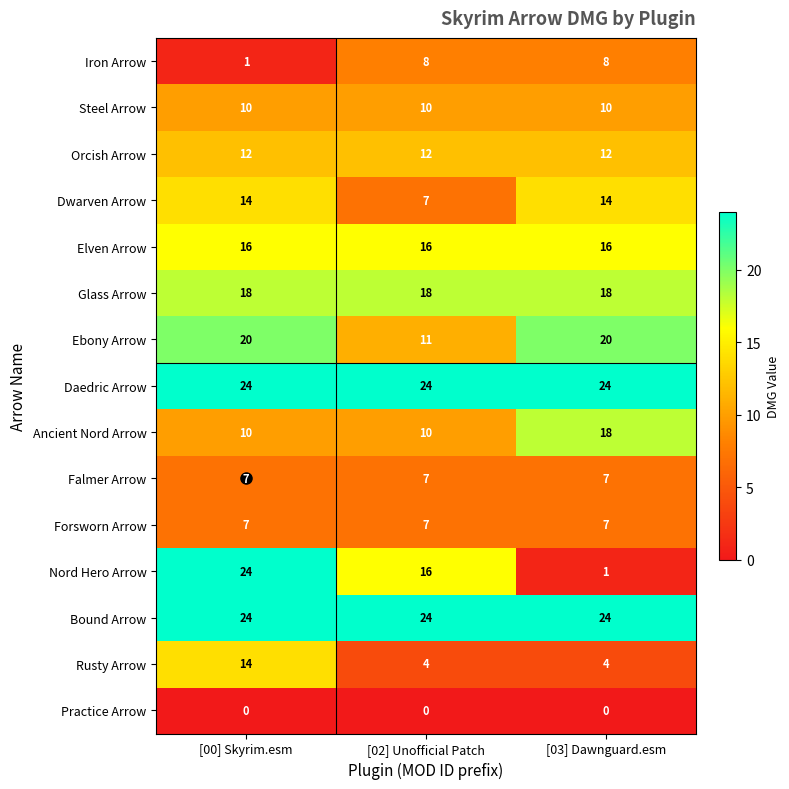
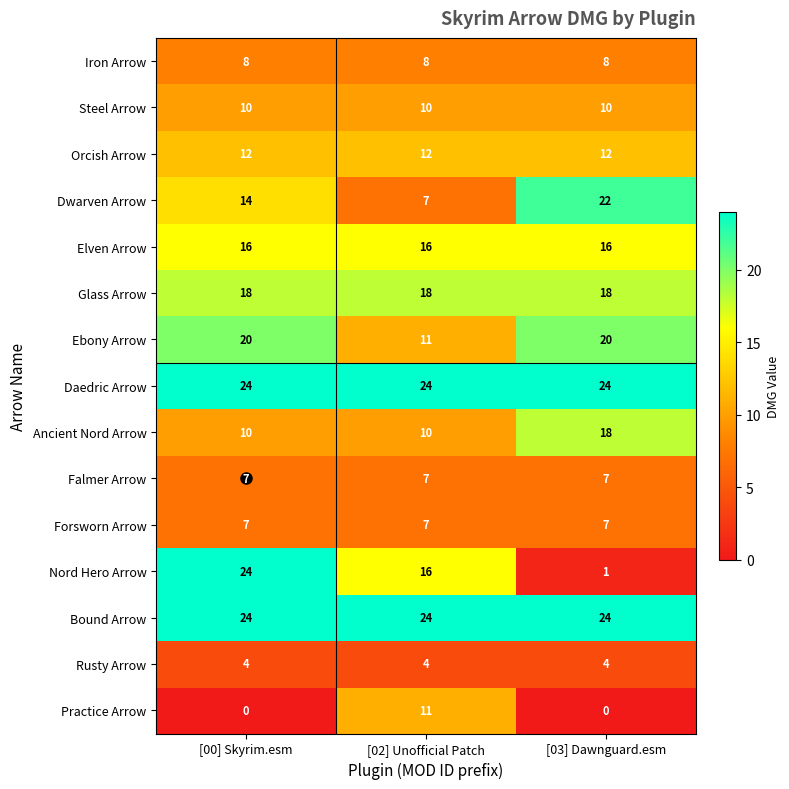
Iron Arrow, [00] Skyrim.esm: 1 -> 8
Dwarven Arrow, [03] Dawnguard.esm: 14 -> 22
Rusty Arrow, [00] Skyrim.esm: 14 -> 4
Practice Arrow, [02] Unofficial Patch: 0 -> 11
